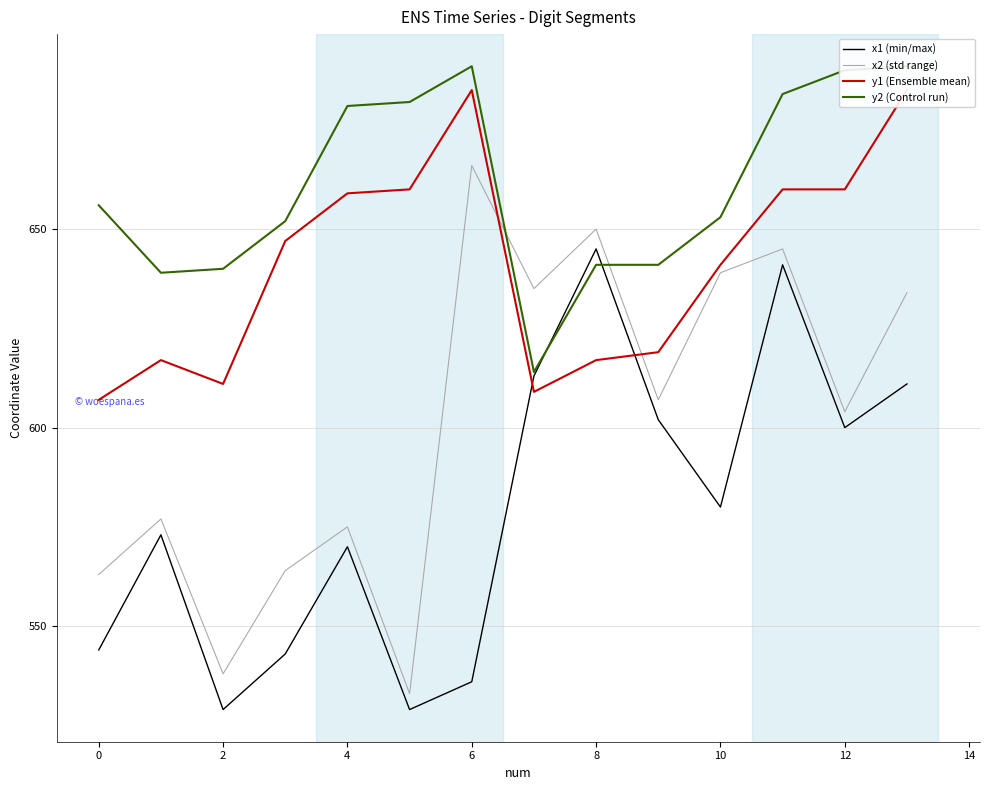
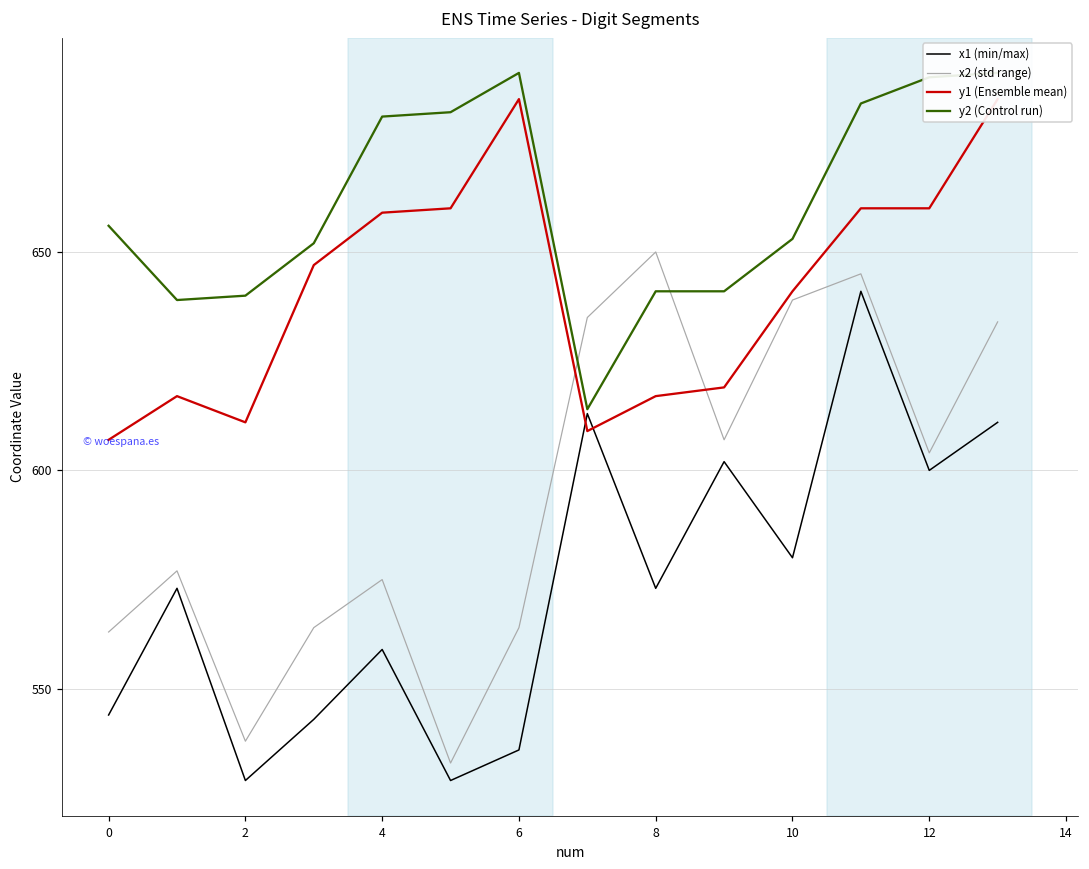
x1 (min/max), 4: 570 -> 559
x2 (std range), 6: 666 -> 564
x1 (min/max), 8: 645 -> 573
